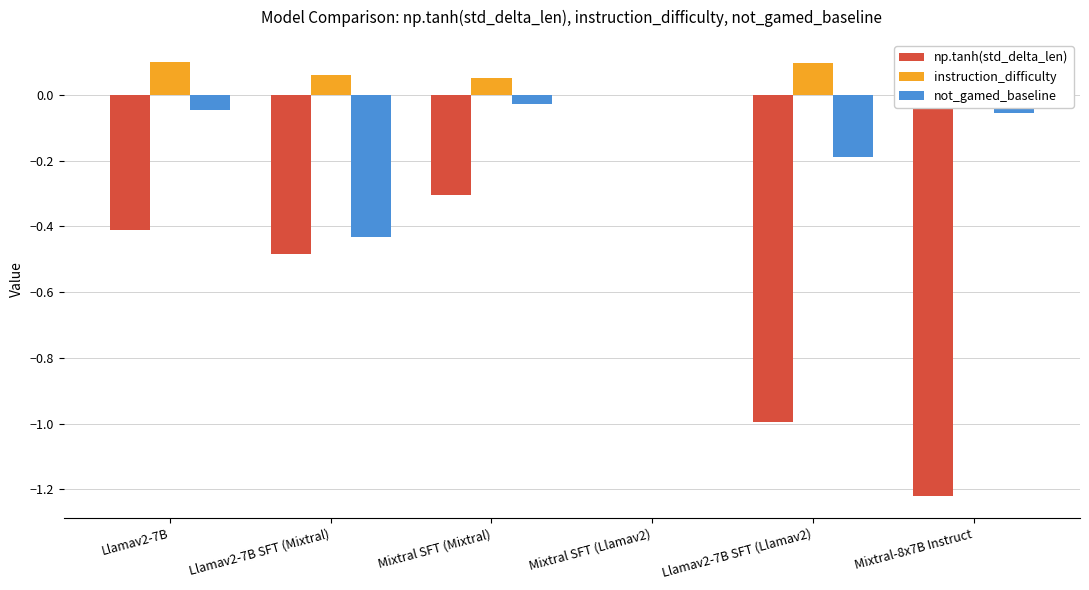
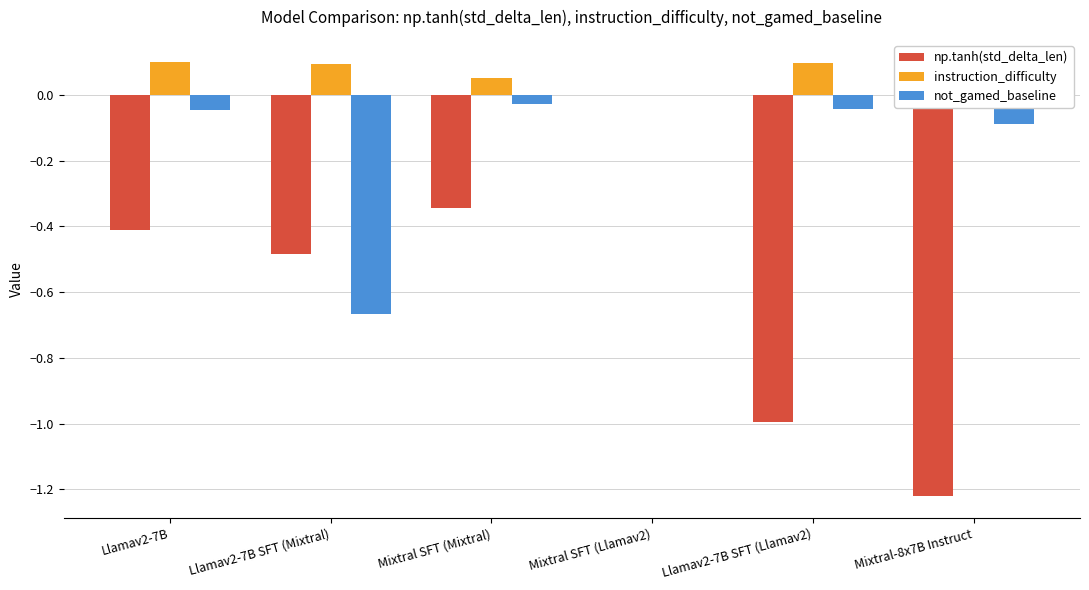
instruction_difficulty, Llamav2-7B SFT (Mixtral): 0.06 -> 0.09
not_gamed_baseline, Llamav2-7B SFT (Mixtral): -0.43 -> -0.67
np.tanh(std_delta_len), Mixtral SFT (Mixtral): -0.30 -> -0.34
not_gamed_baseline, Llamav2-7B SFT (Llamav2): -0.19 -> -0.04
not_gamed_baseline, Mixtral-8x7B Instruct: -0.06 -> -0.09
